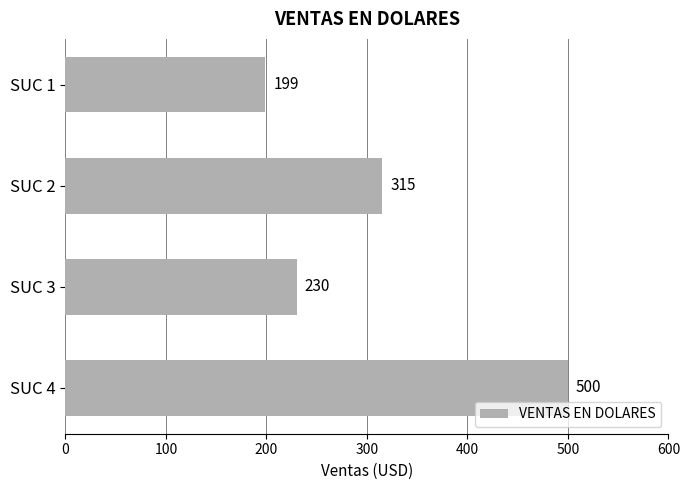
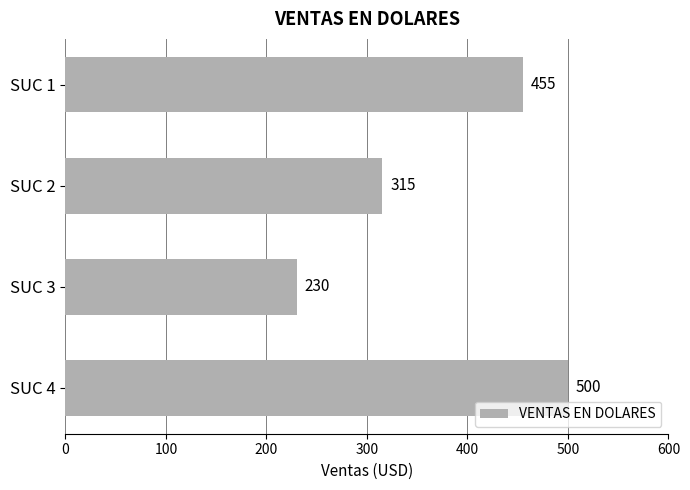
SUC 1: 199 -> 455
